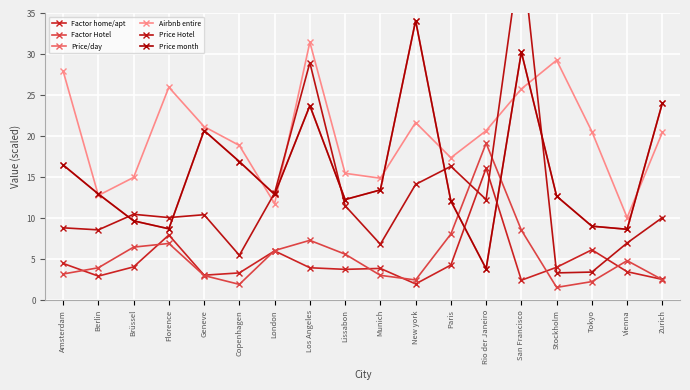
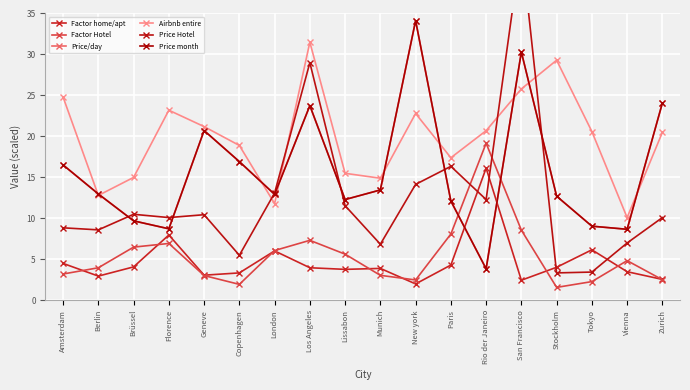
Airbnb entire, Amsterdam: 28 -> 25
Airbnb entire, Florence: 26 -> 23
Airbnb entire, New york: 22 -> 23
